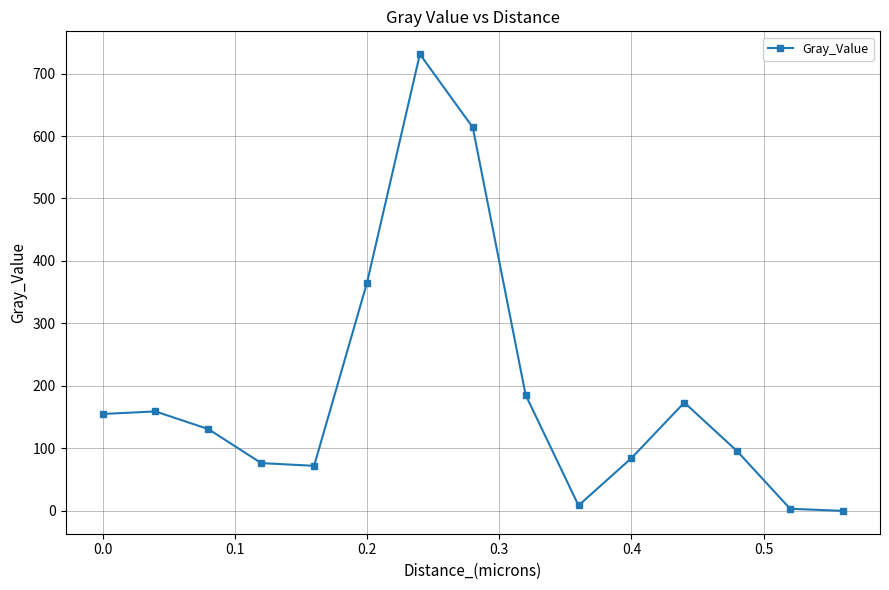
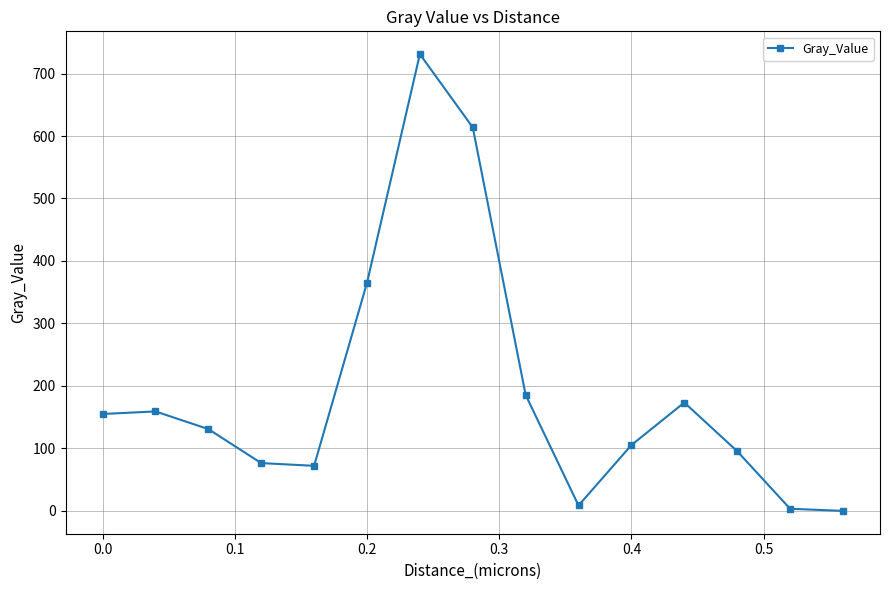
0.4: 80 -> 110
